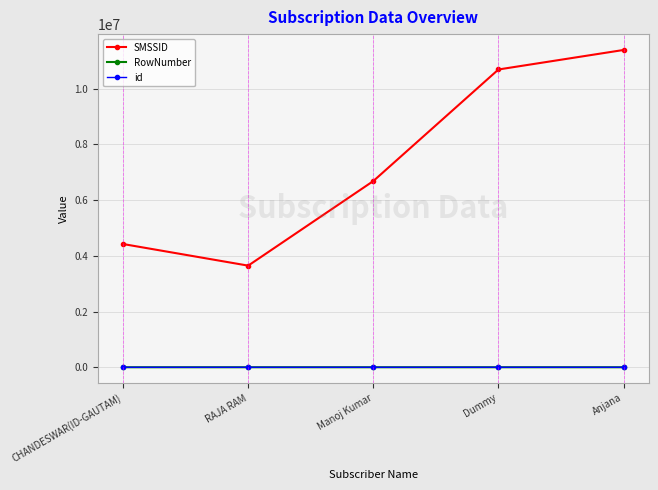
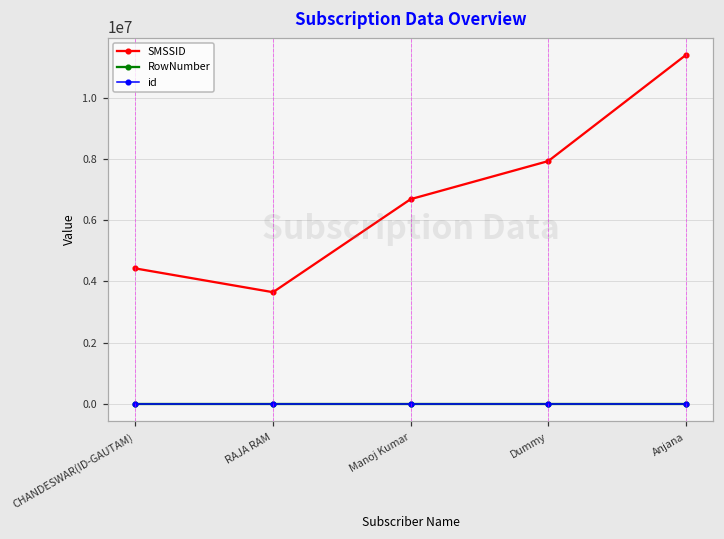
SMSSID, Dummy: 10700000 -> 7900000
